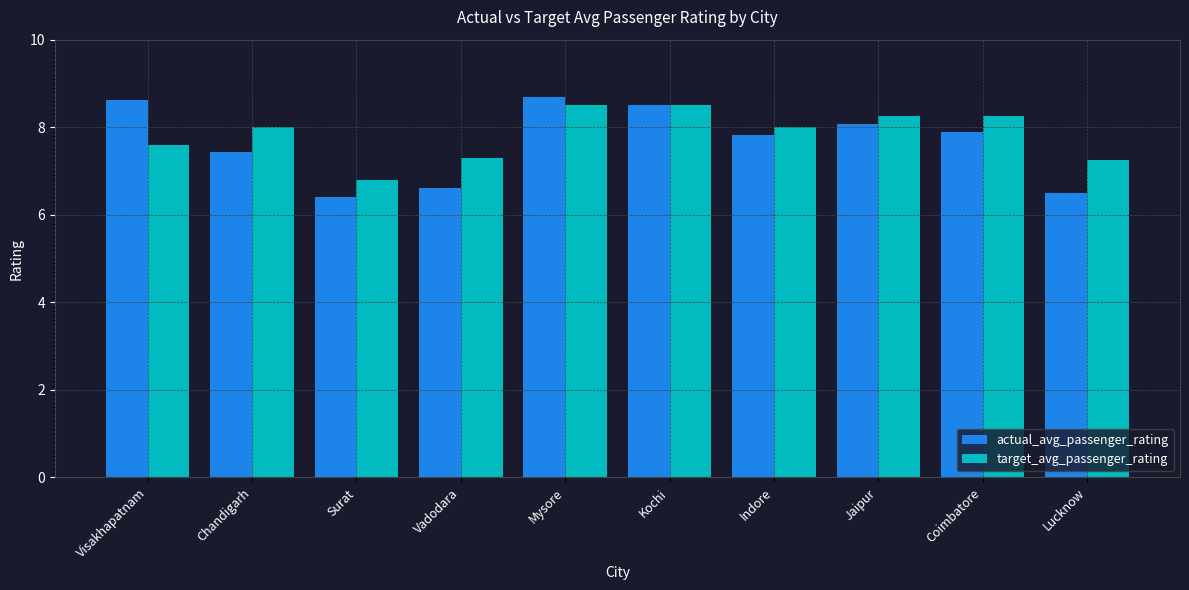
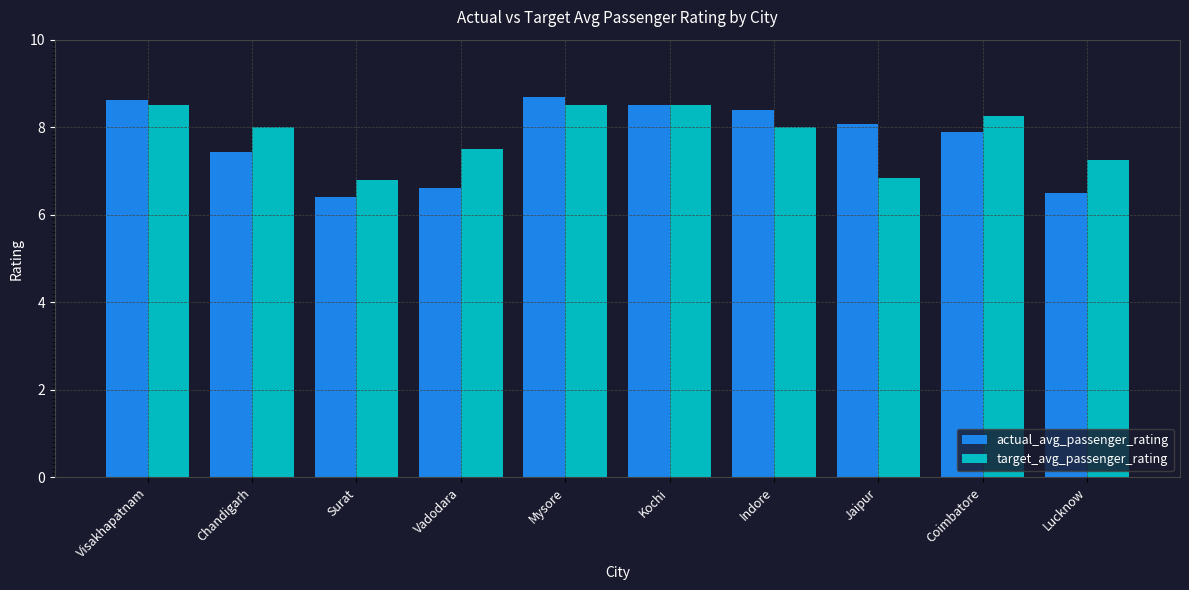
target_avg_passenger_rating, Visakhapatnam: 7.6 -> 8.5
target_avg_passenger_rating, Vadodara: 7.3 -> 7.5
actual_avg_passenger_rating, Indore: 7.8 -> 8.4
target_avg_passenger_rating, Jaipur: 8.3 -> 6.8
